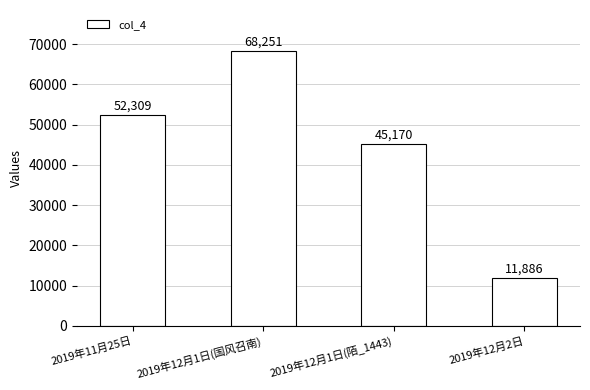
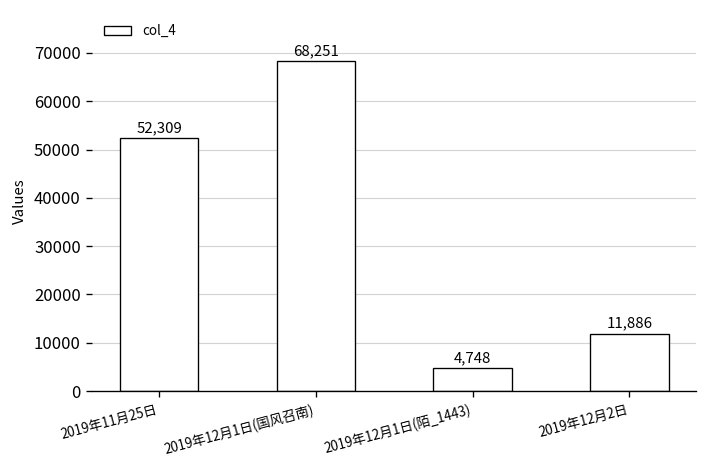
2019年12月1日(陌_1443): 45,170 -> 4,748
